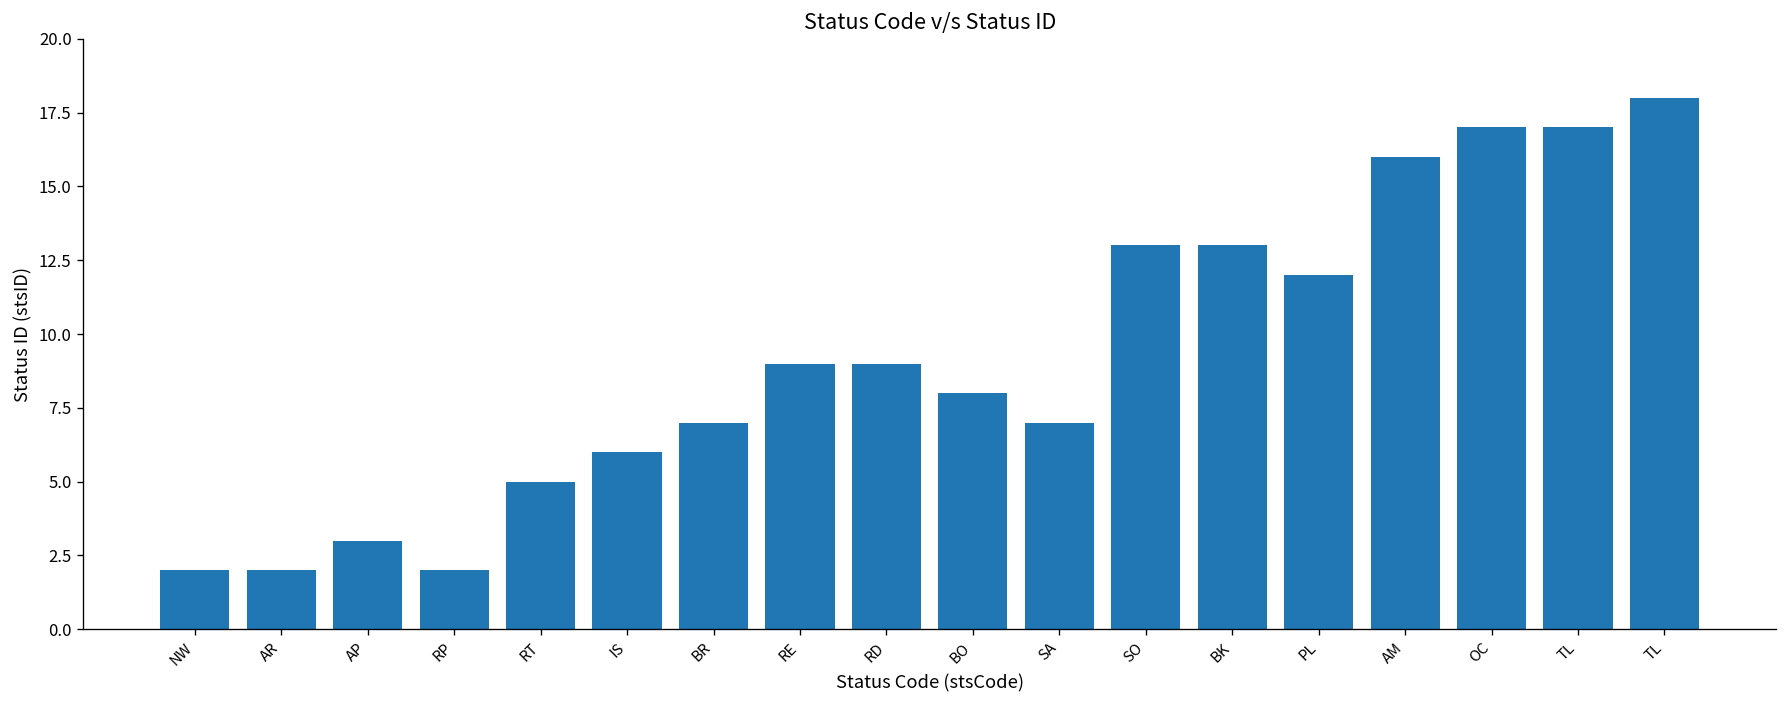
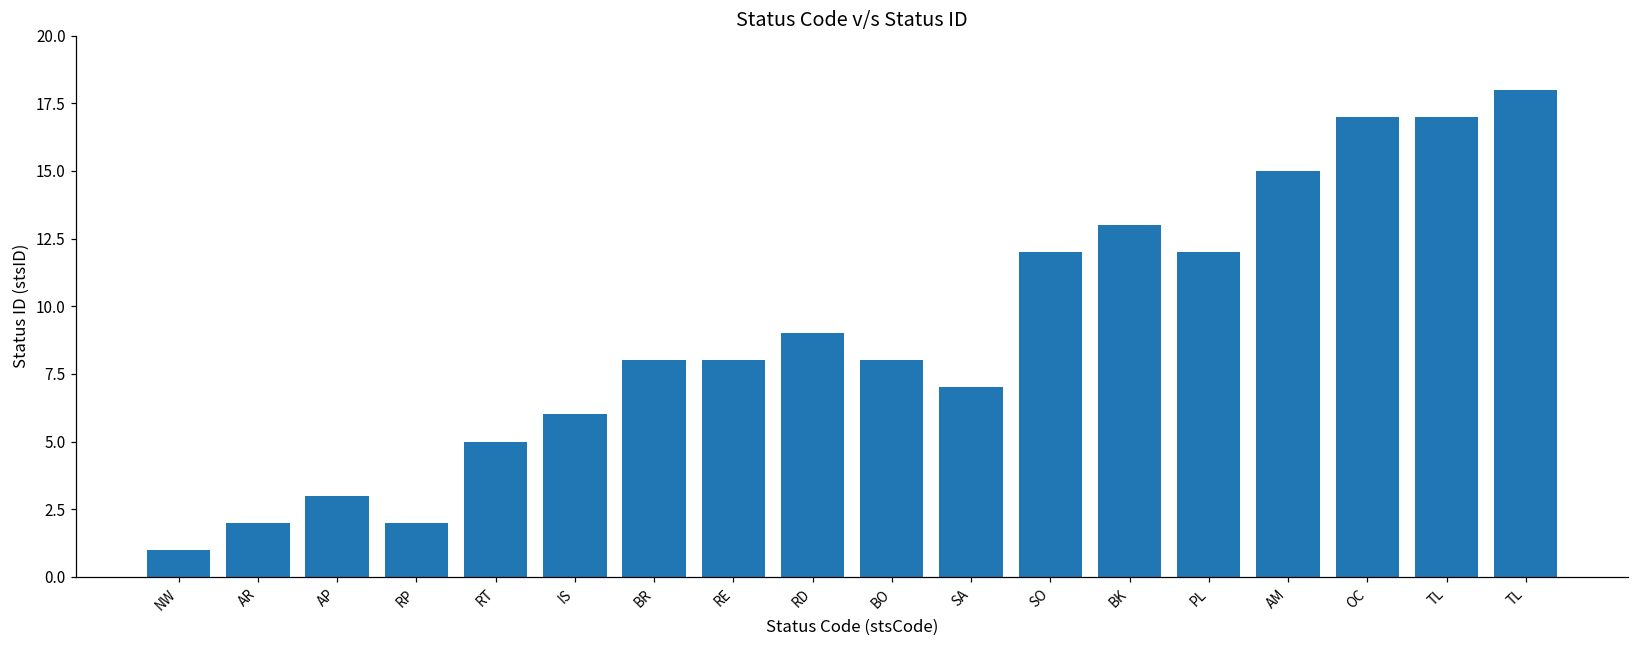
NW: 2 -> 1
BR: 7 -> 8
RE: 9 -> 8
SO: 13 -> 12
AM: 16 -> 15
